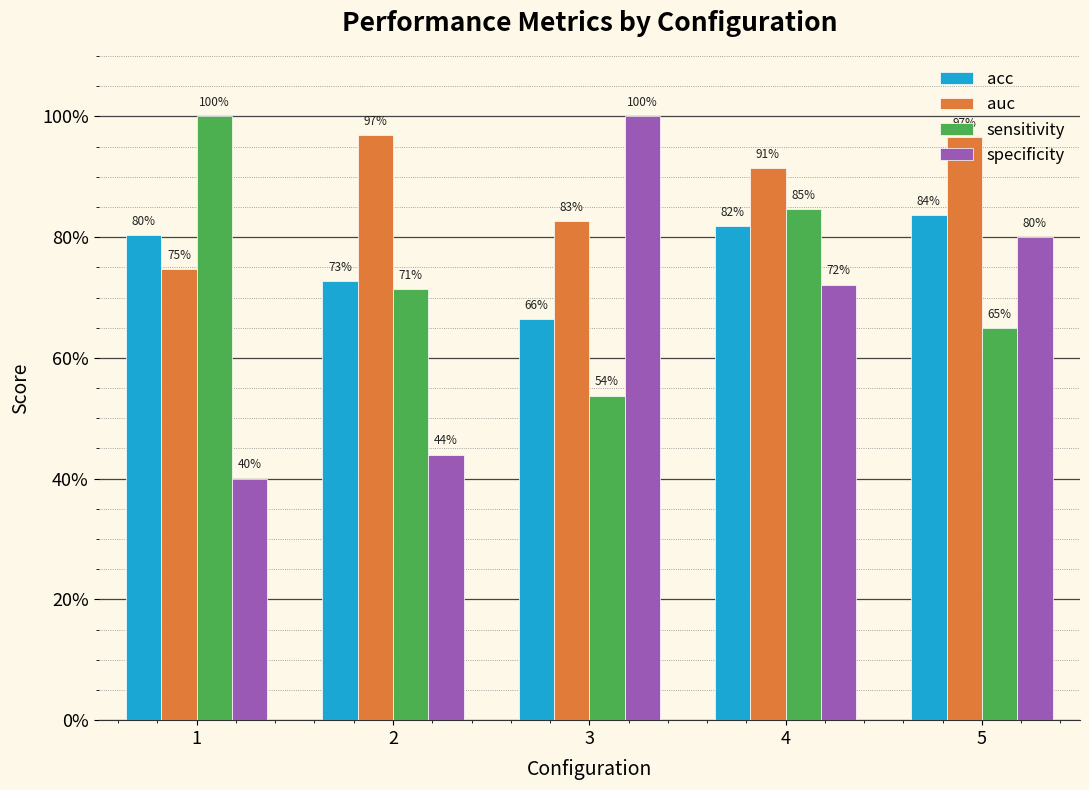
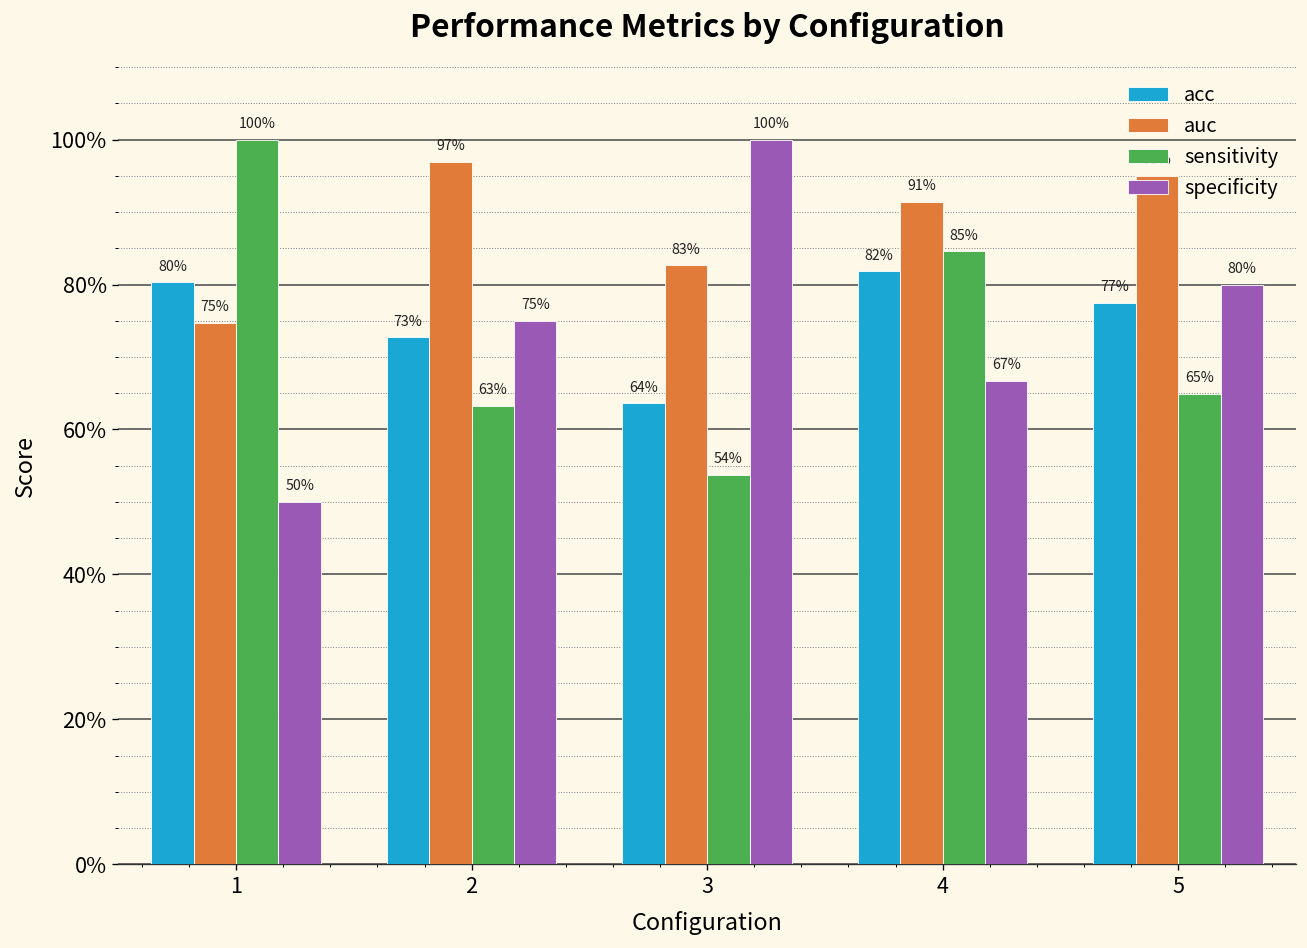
specificity, 1: 40% -> 50%
sensitivity, 2: 71% -> 63%
specificity, 2: 44% -> 75%
acc, 3: 66% -> 64%
specificity, 4: 72% -> 67%
acc, 5: 84% -> 77%
auc, 5: 97% -> 95%
